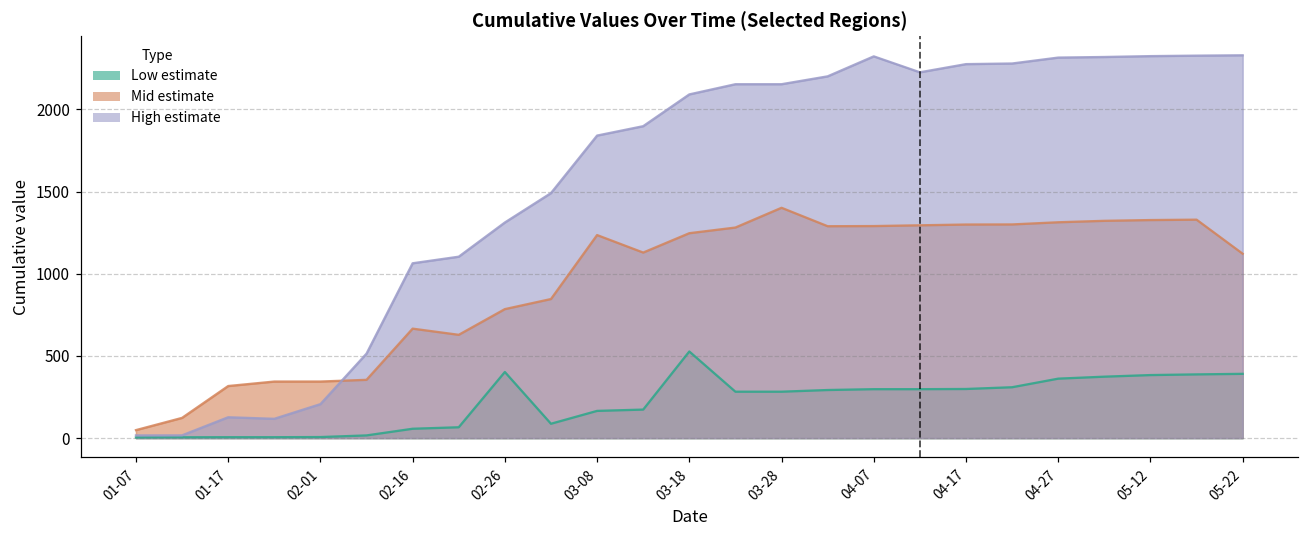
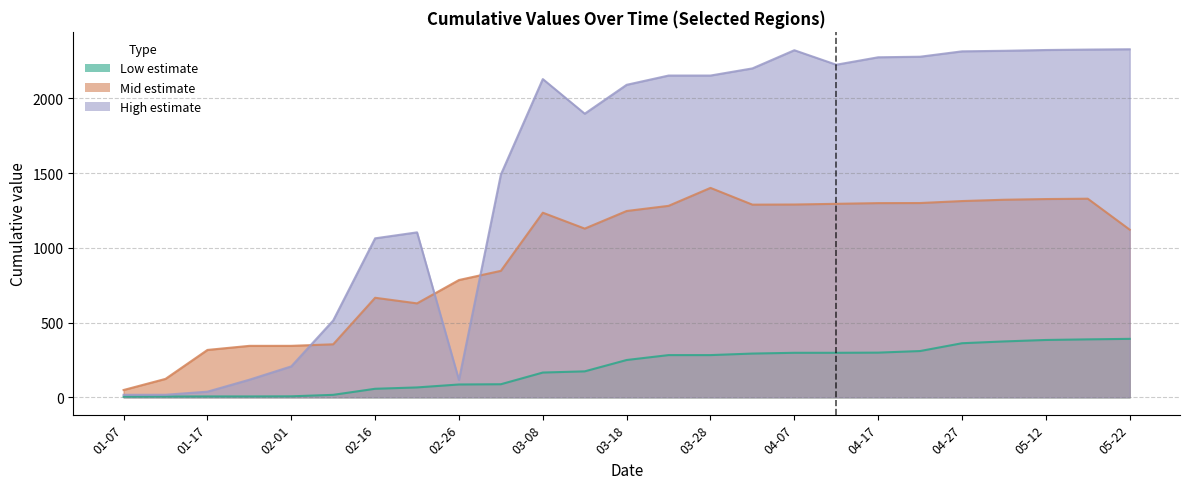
High estimate, 01-17: 130 -> 40
Low estimate, 02-26: 400 -> 90
High estimate, 02-26: 1310 -> 120
High estimate, 03-08: 1840 -> 2130
Low estimate, 03-18: 530 -> 250
